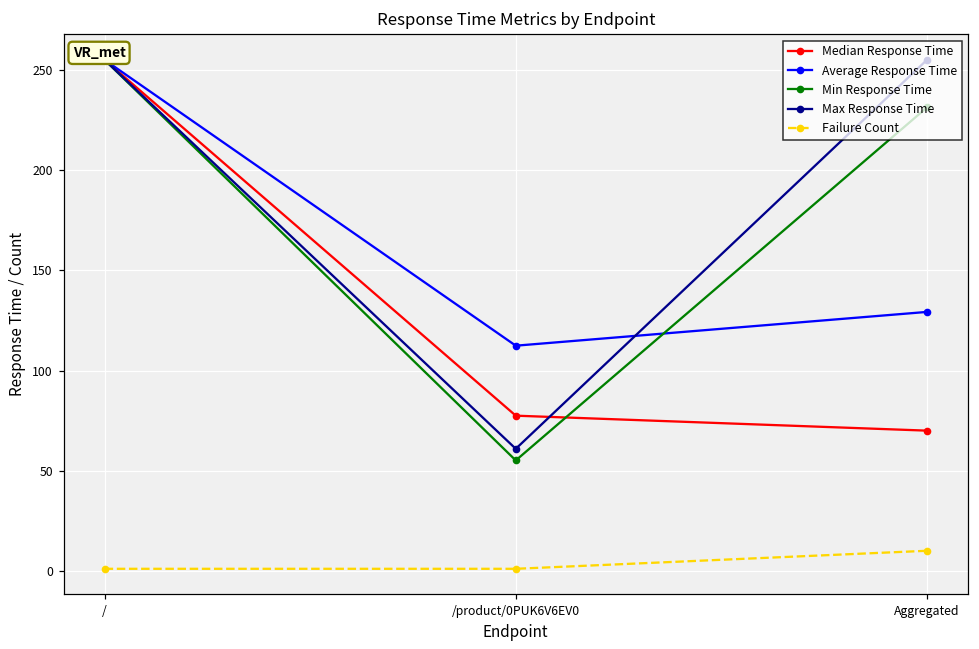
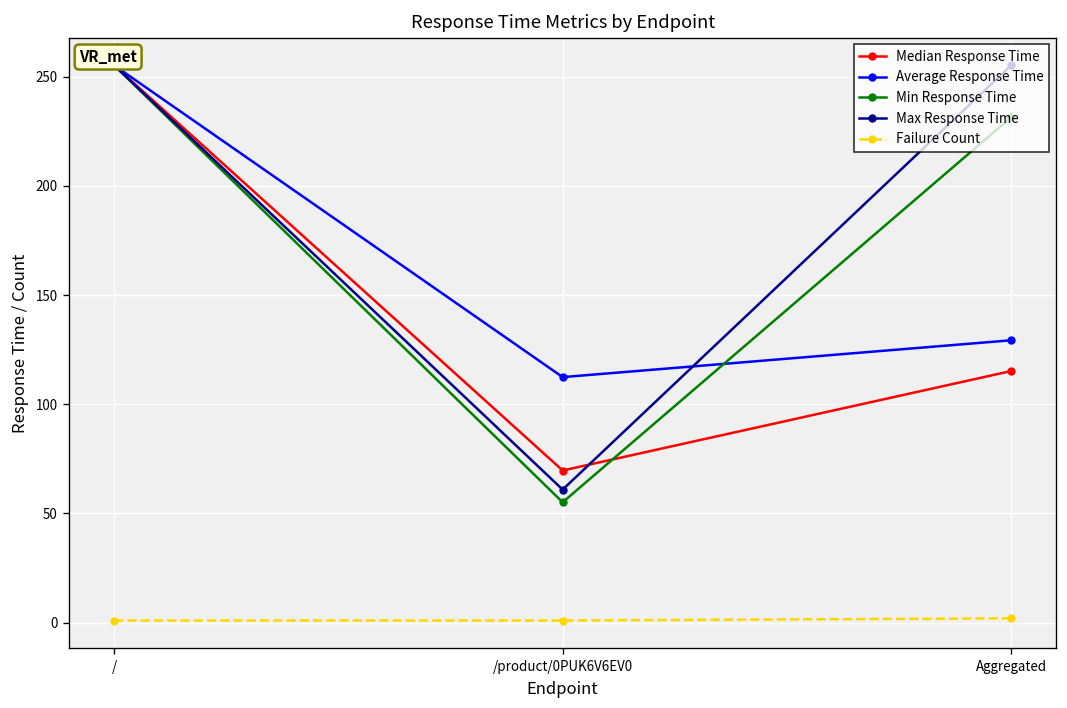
Median Response Time, /product/0PUK6V6EV0: 77 -> 70
Median Response Time, Aggregated: 70 -> 115
Failure Count, Aggregated: 10 -> 2
